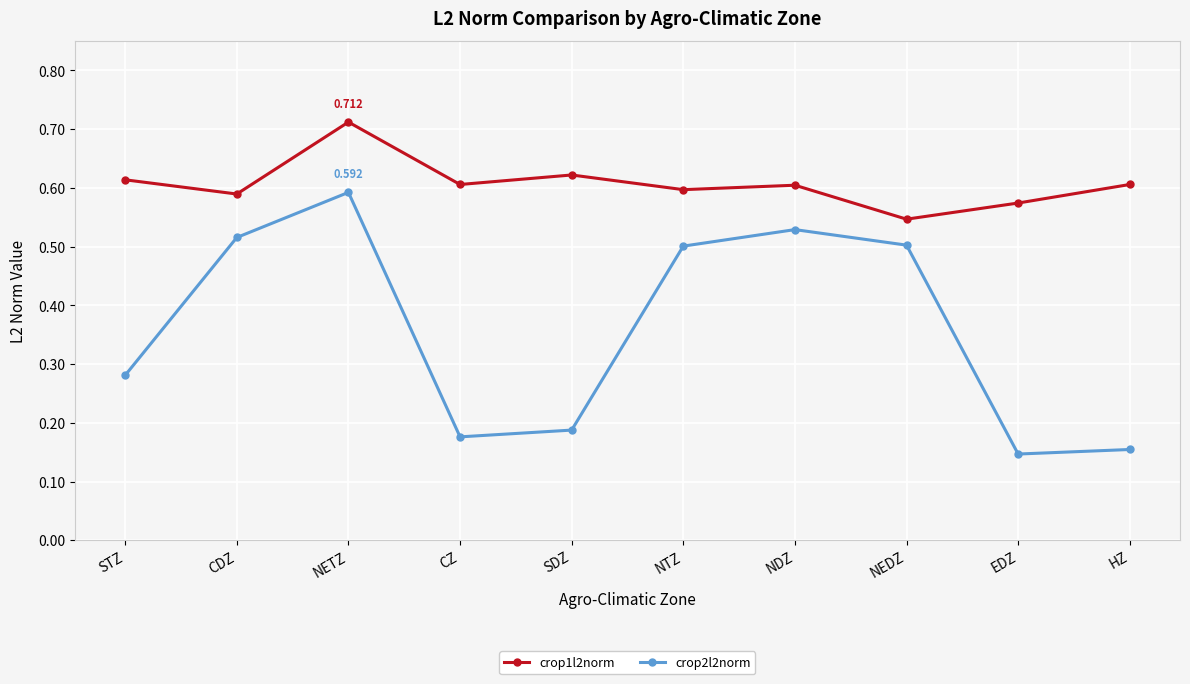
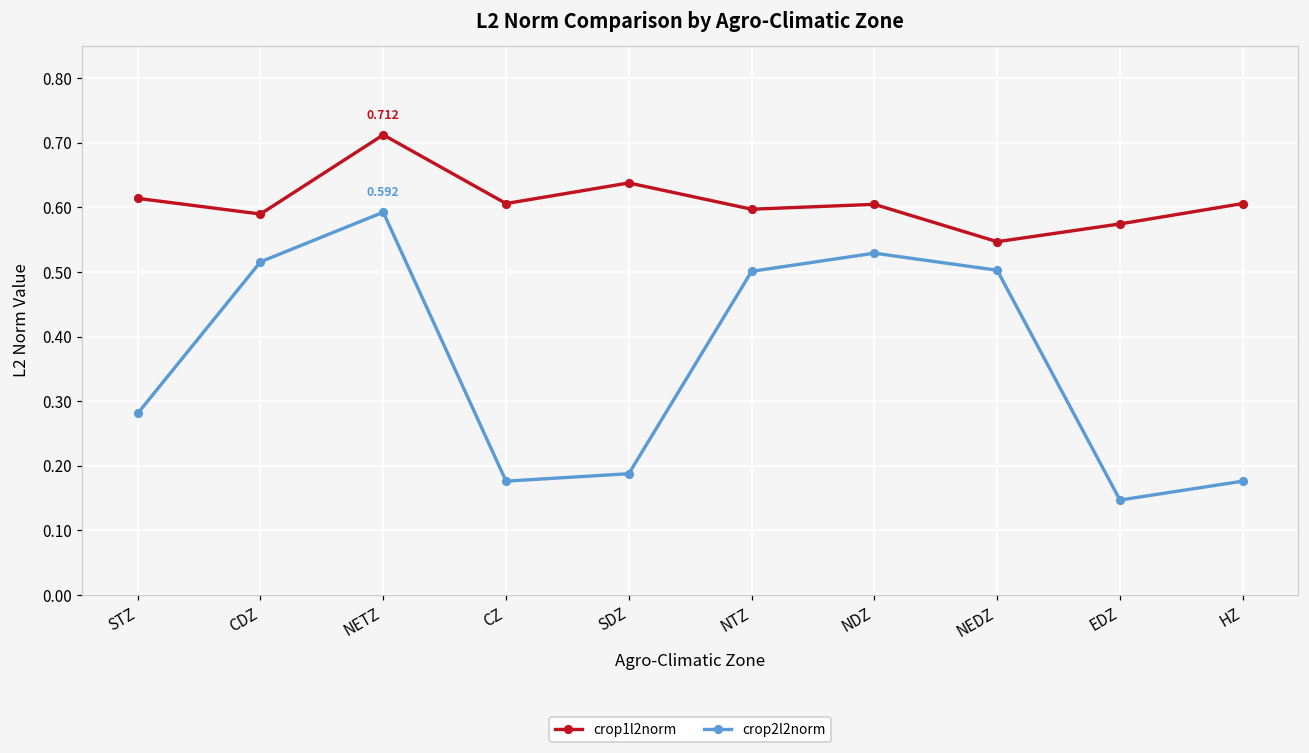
crop1l2norm, SDZ: 0.62 -> 0.64
crop2l2norm, HZ: 0.15 -> 0.18
